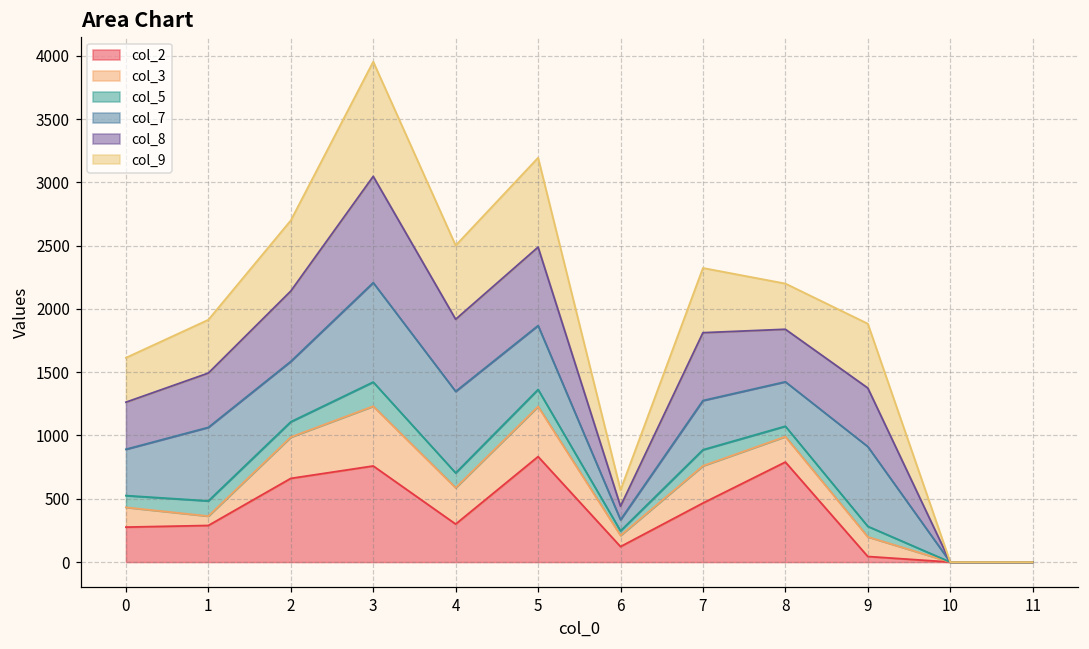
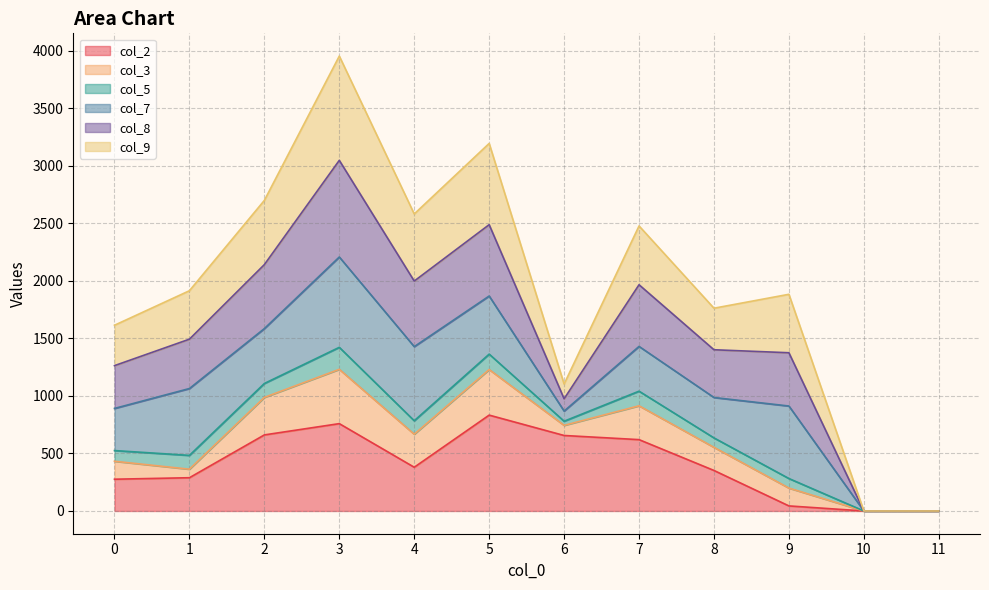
col_2, 4: 300 -> 380
col_2, 6: 120 -> 660
col_2, 7: 470 -> 620
col_2, 8: 790 -> 350
